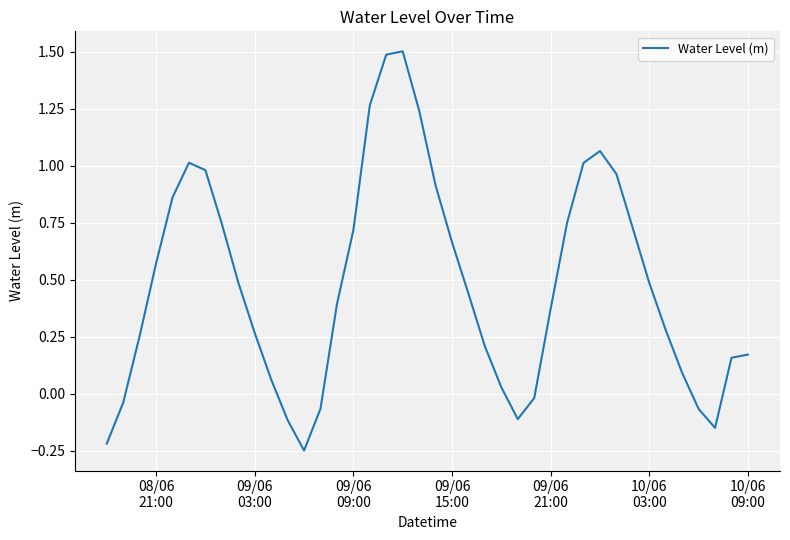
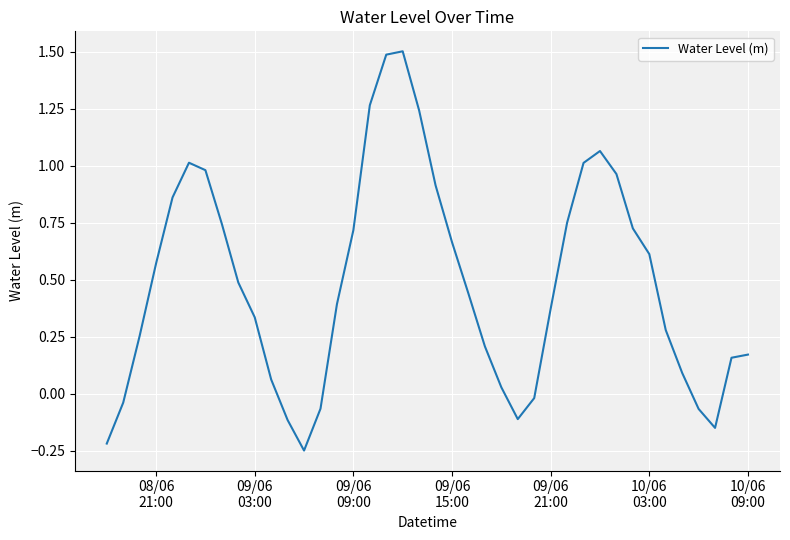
09/06 03:00: 0.27 -> 0.34
10/06 03:00: 0.49 -> 0.61
